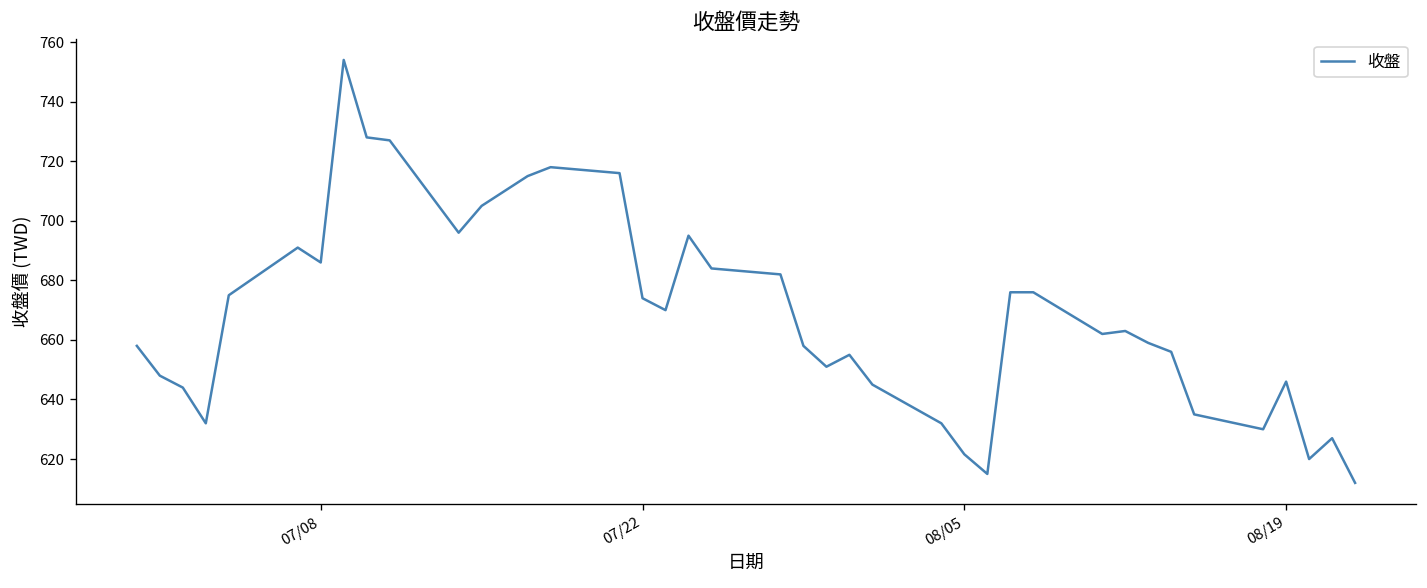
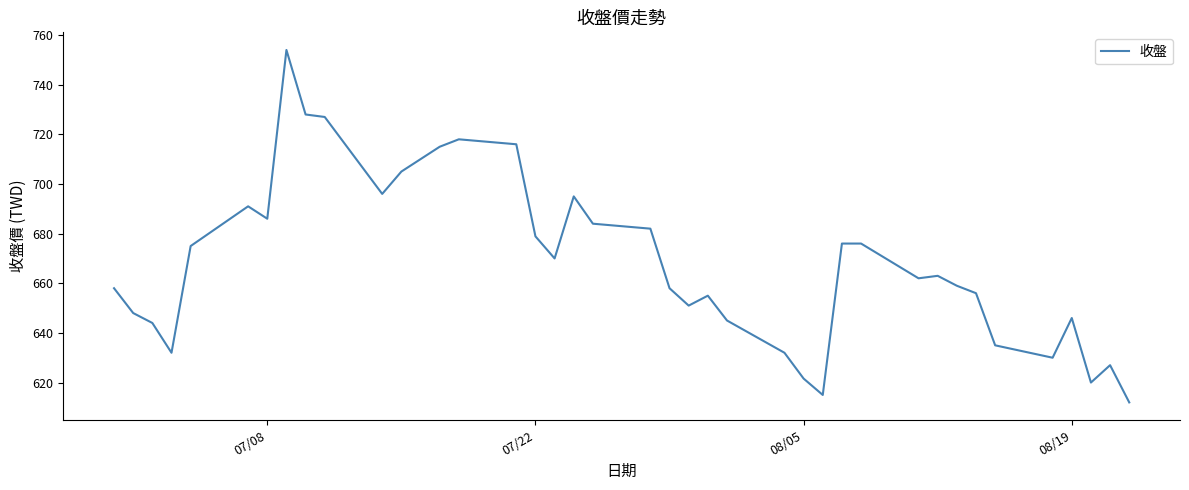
07/22: 674 -> 679
